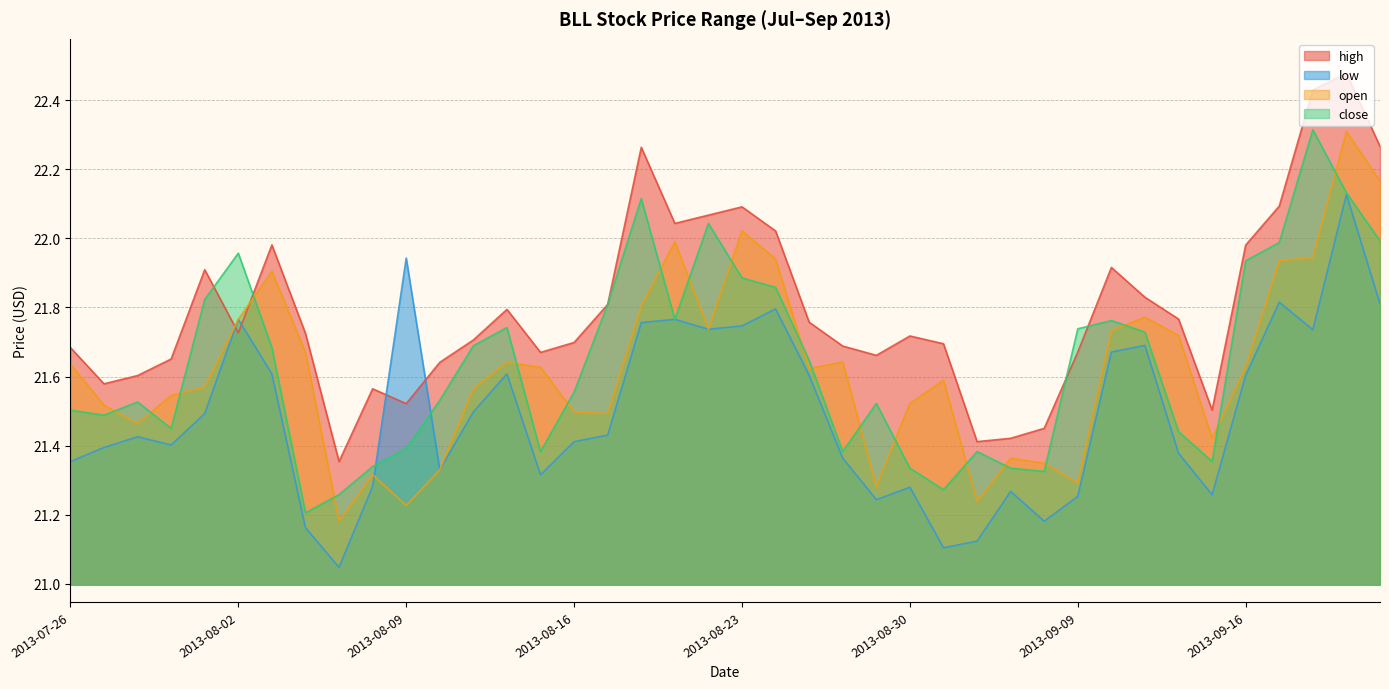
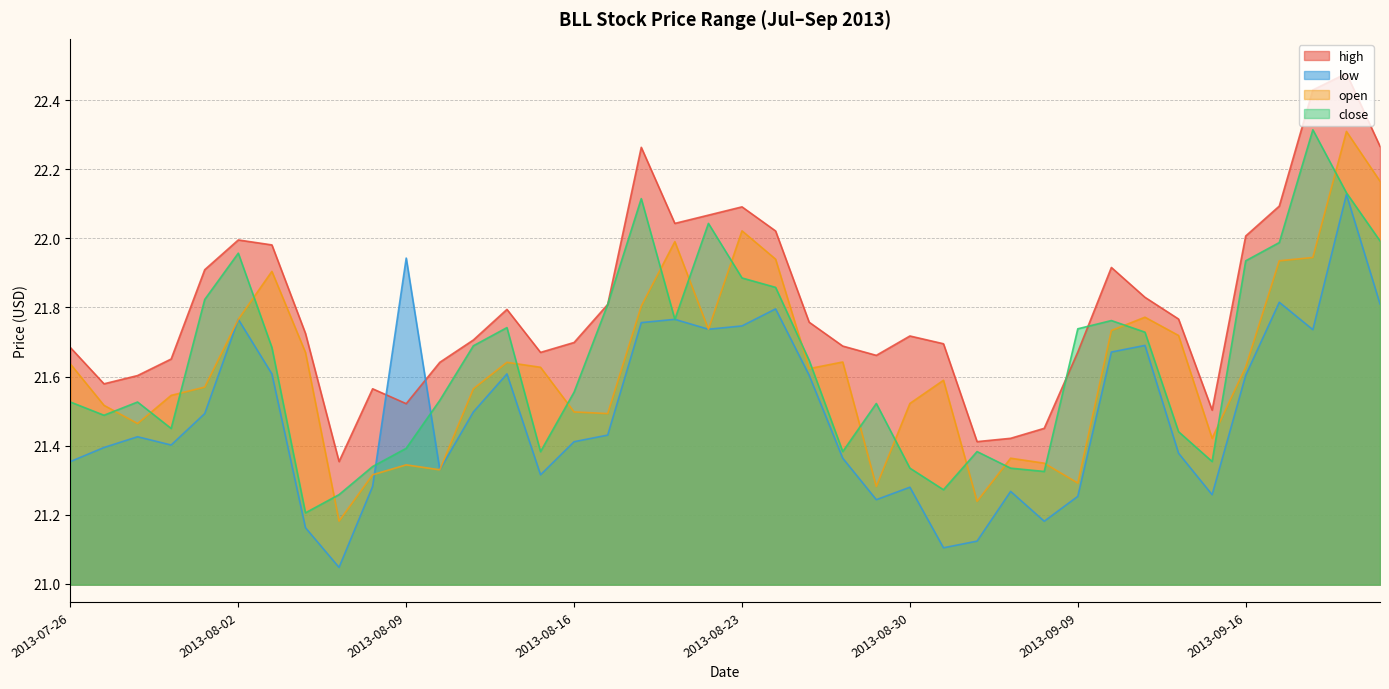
close, 2013-07-26: 21.50 -> 21.53
high, 2013-08-02: 21.73 -> 22.00
open, 2013-08-09: 21.23 -> 21.34
high, 2013-09-16: 21.98 -> 22.01
